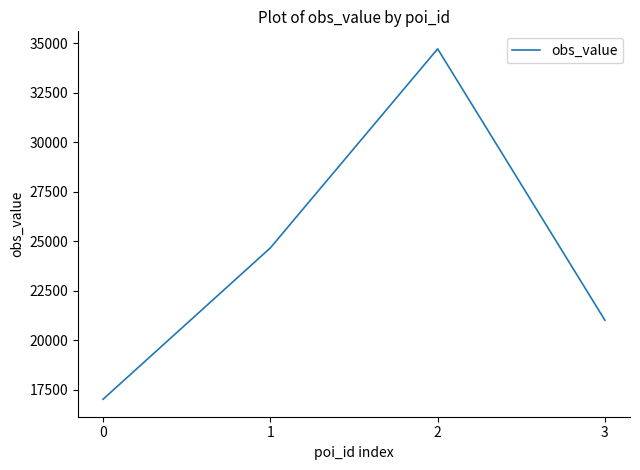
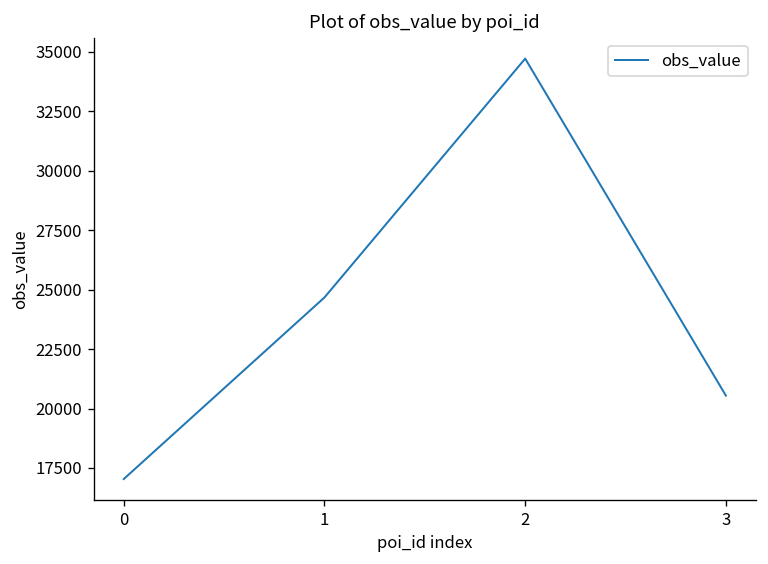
3: 21000 -> 20500
